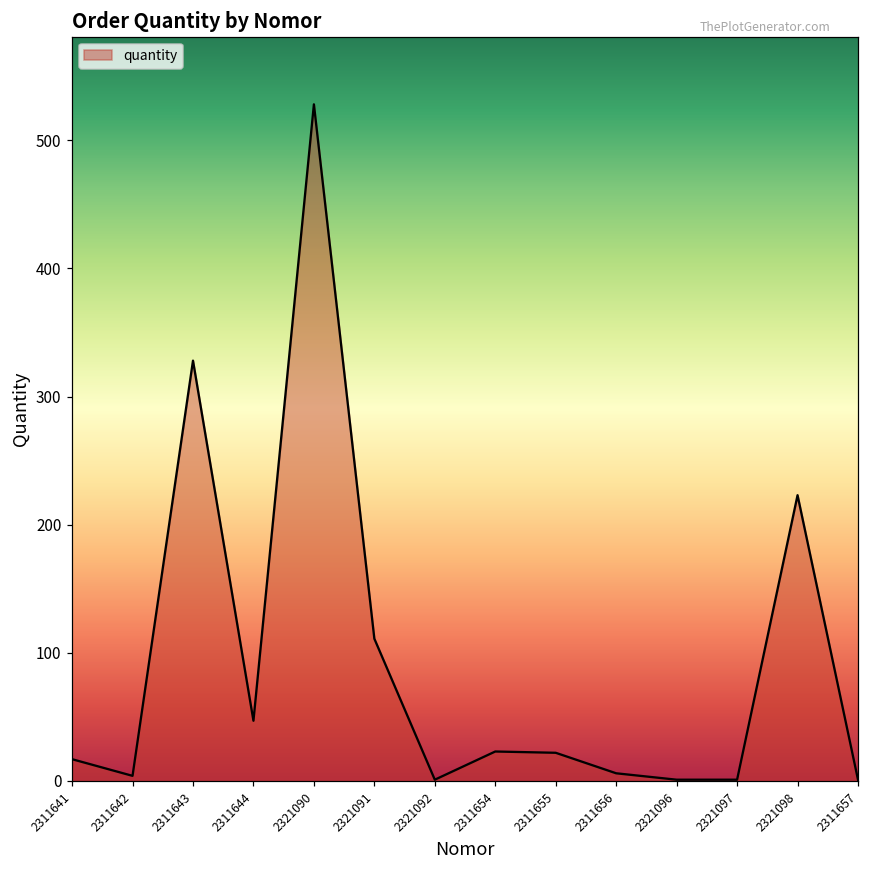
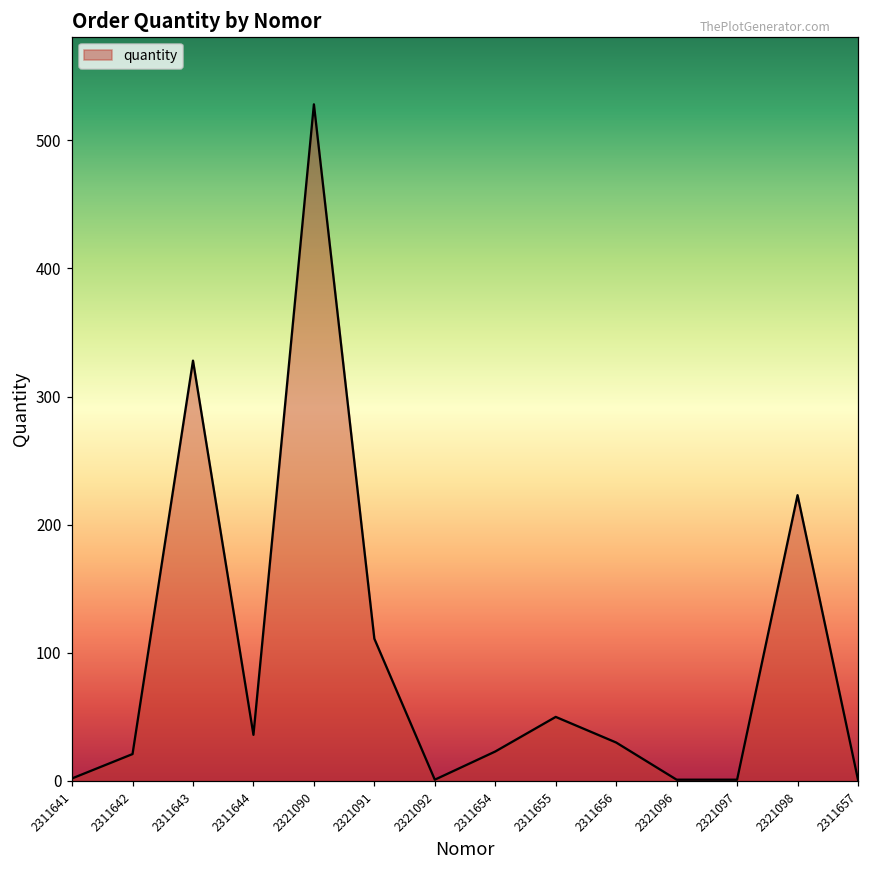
2311641: 17 -> 2
2311642: 4 -> 21
2311644: 47 -> 36
2311655: 22 -> 50
2311656: 6 -> 30
